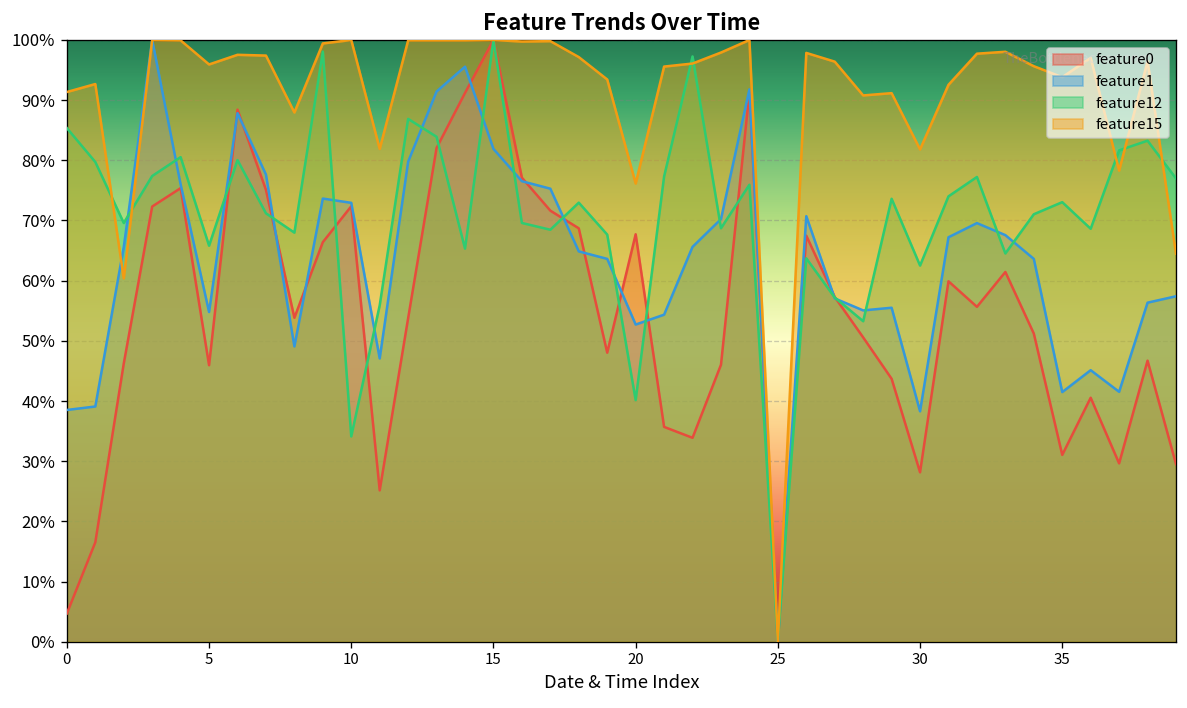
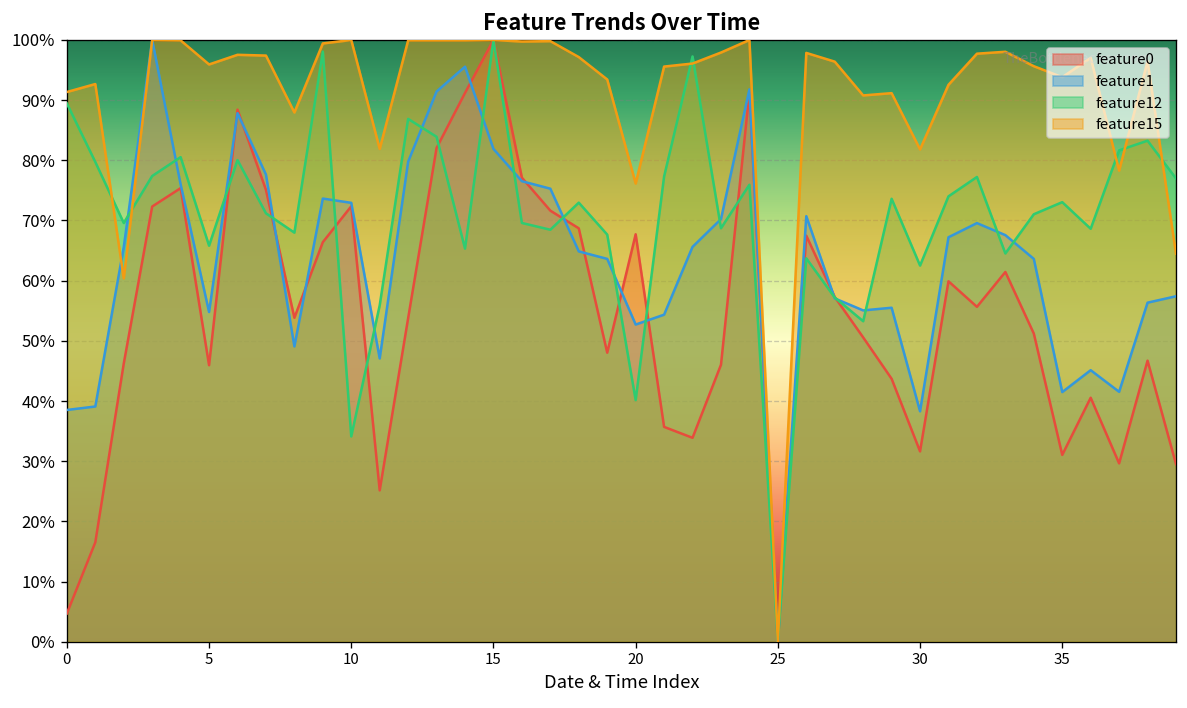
feature12, 0: 85% -> 89%
feature0, 30: 28% -> 32%
